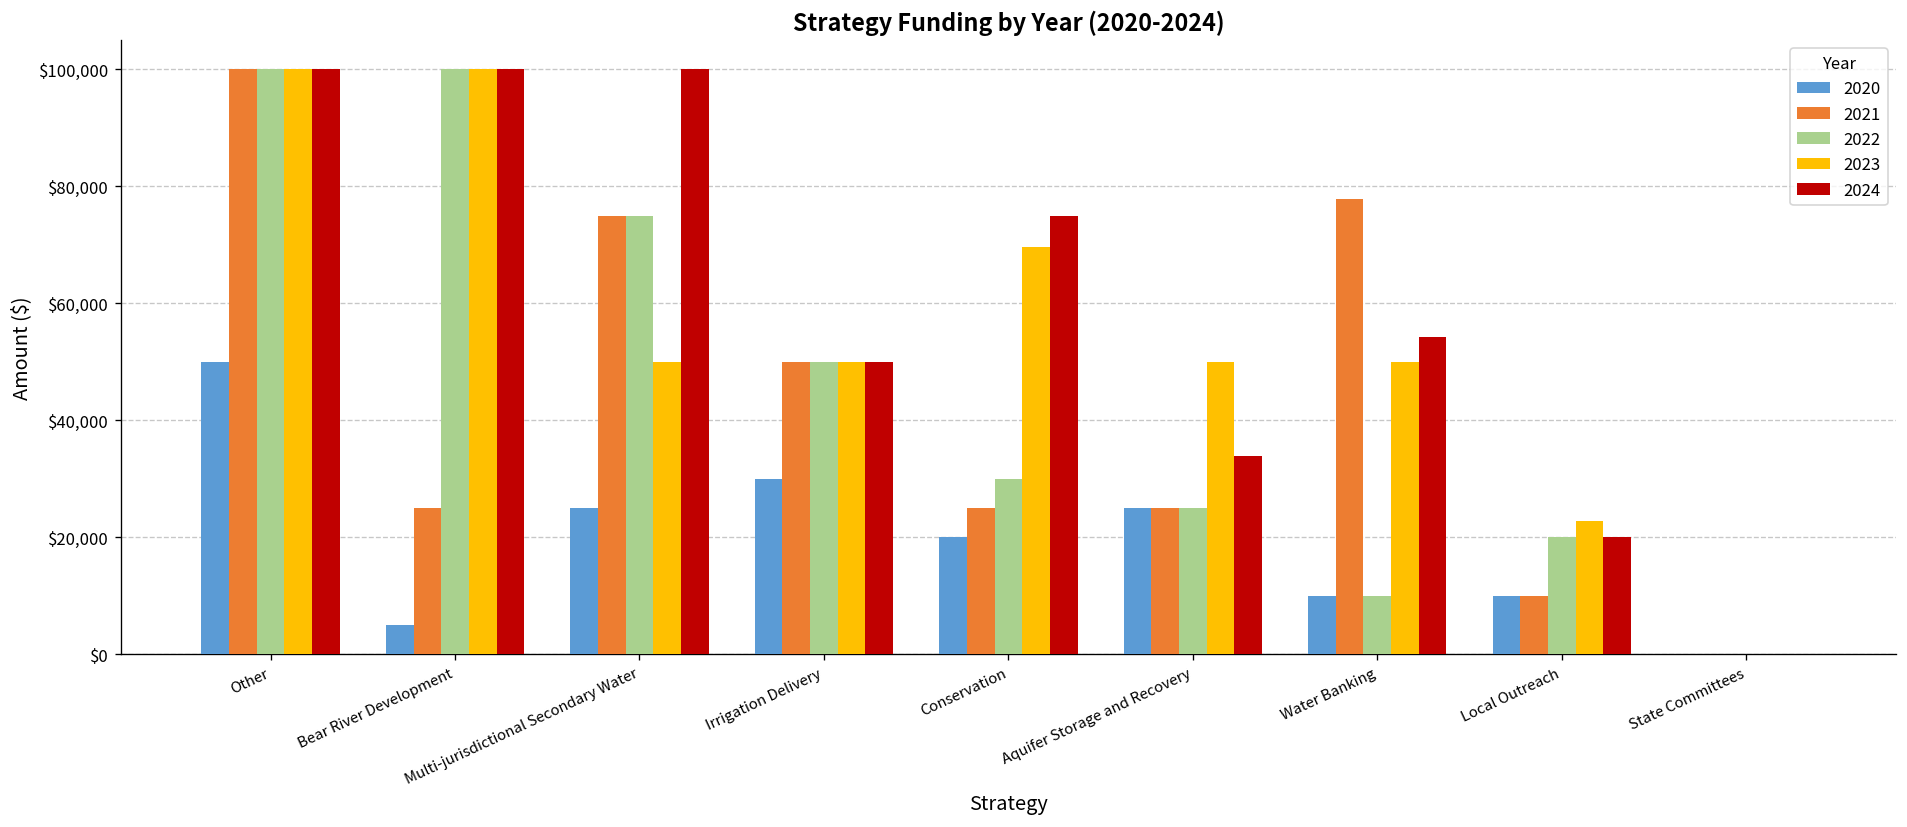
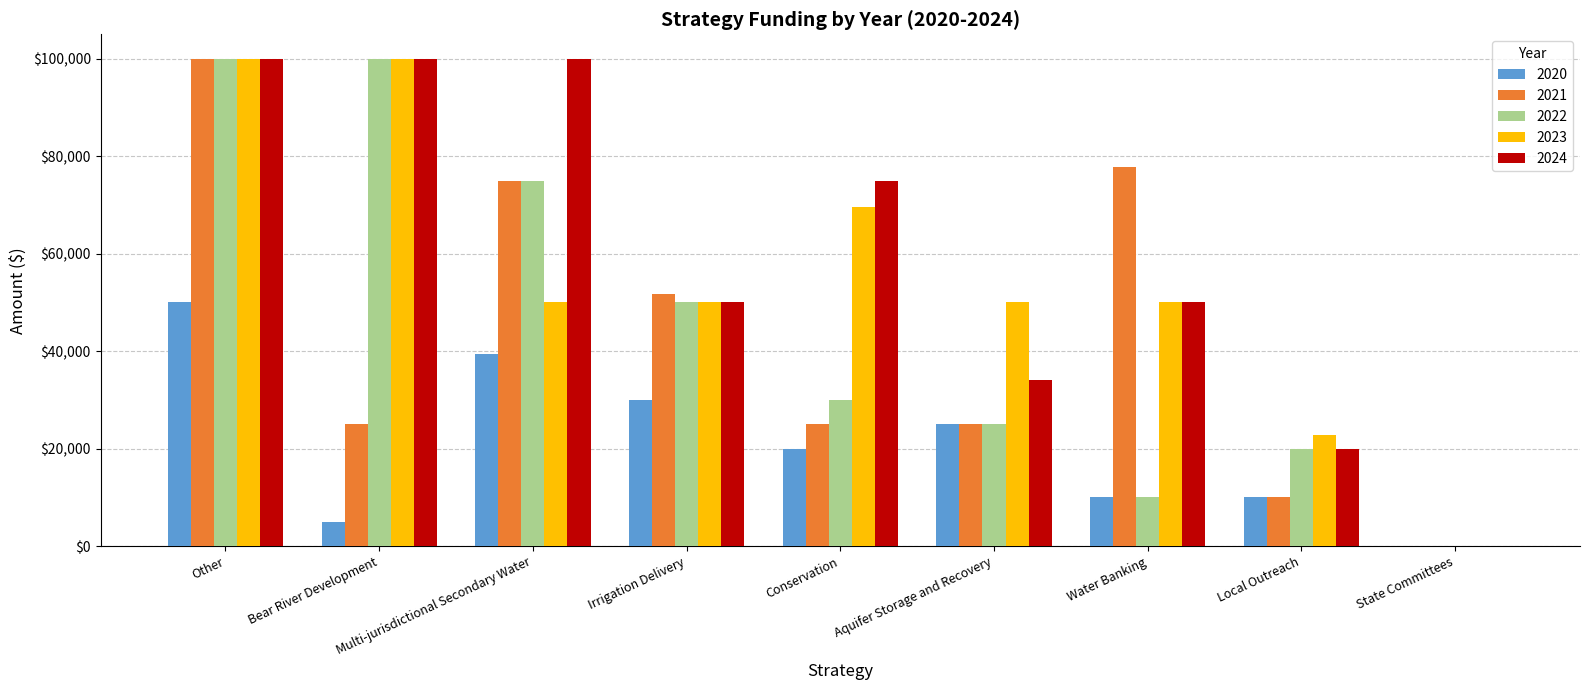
2020, Multi-jurisdictional Secondary Water: $25,000 -> $39,000
2021, Irrigation Delivery: $50,000 -> $52,000
2024, Water Banking: $54,000 -> $50,000
